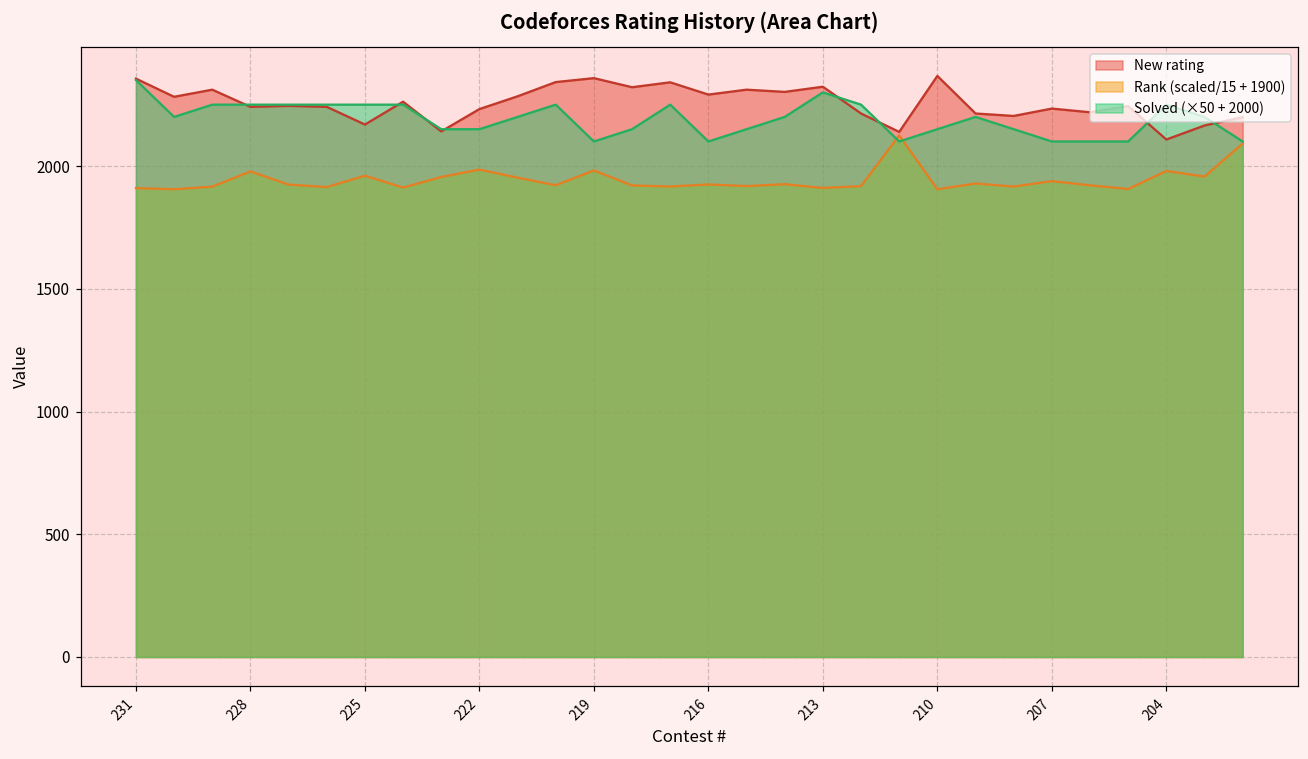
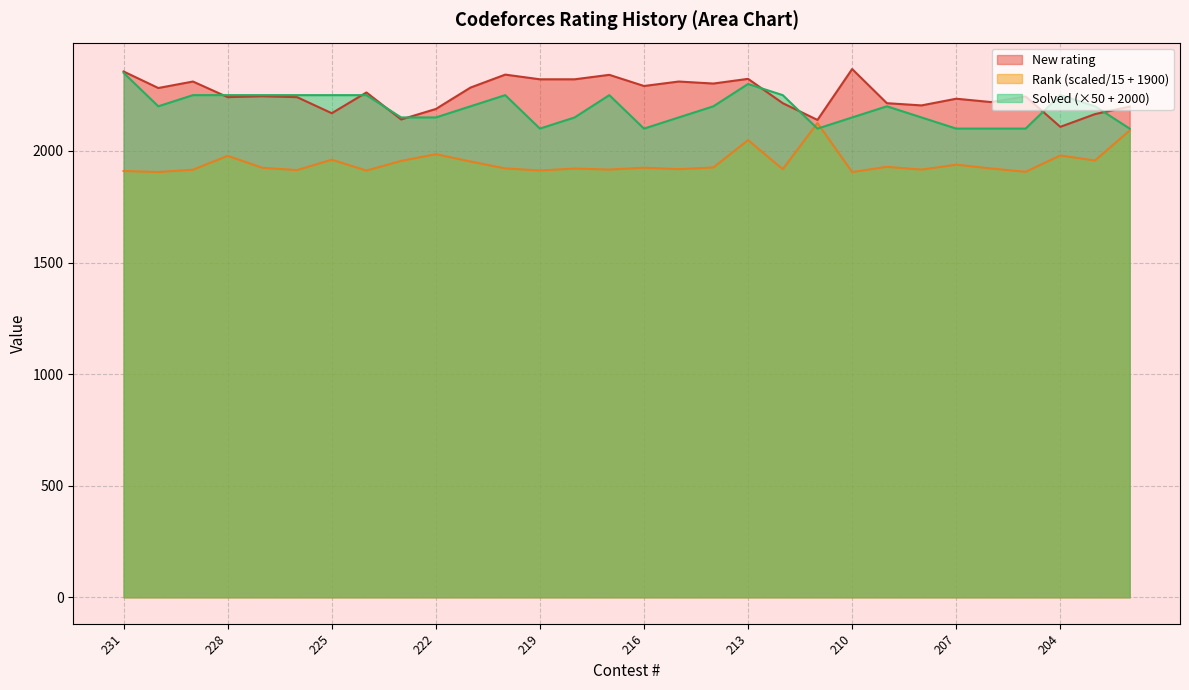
New rating, 222: 2230 -> 2190
New rating, 219: 2360 -> 2320
Rank (scaled/15 + 1900), 219: 1980 -> 1910
Rank (scaled/15 + 1900), 213: 1910 -> 2050
